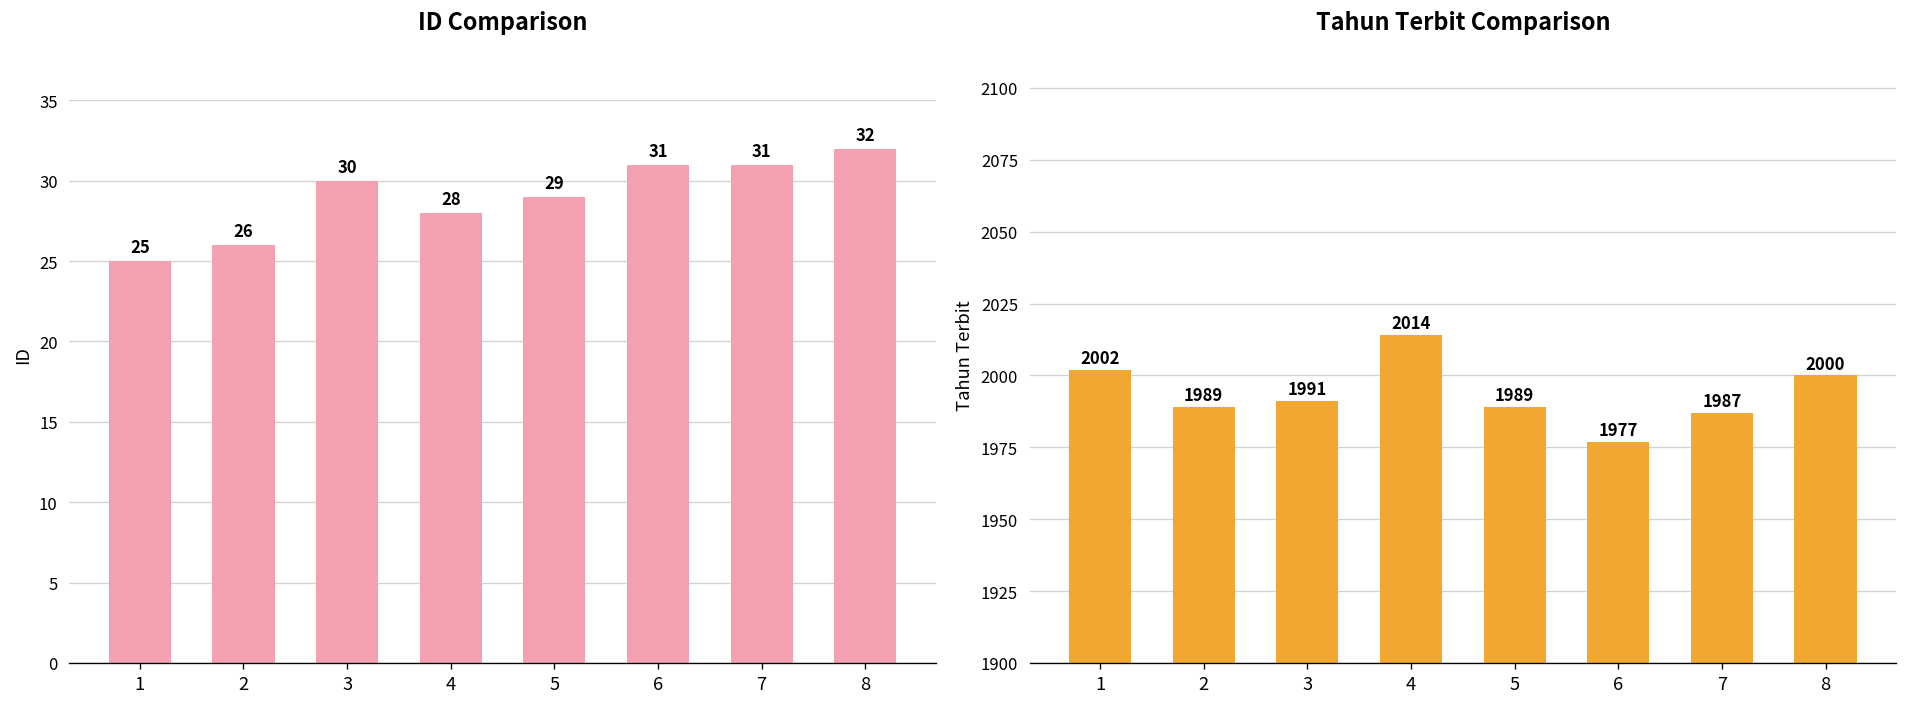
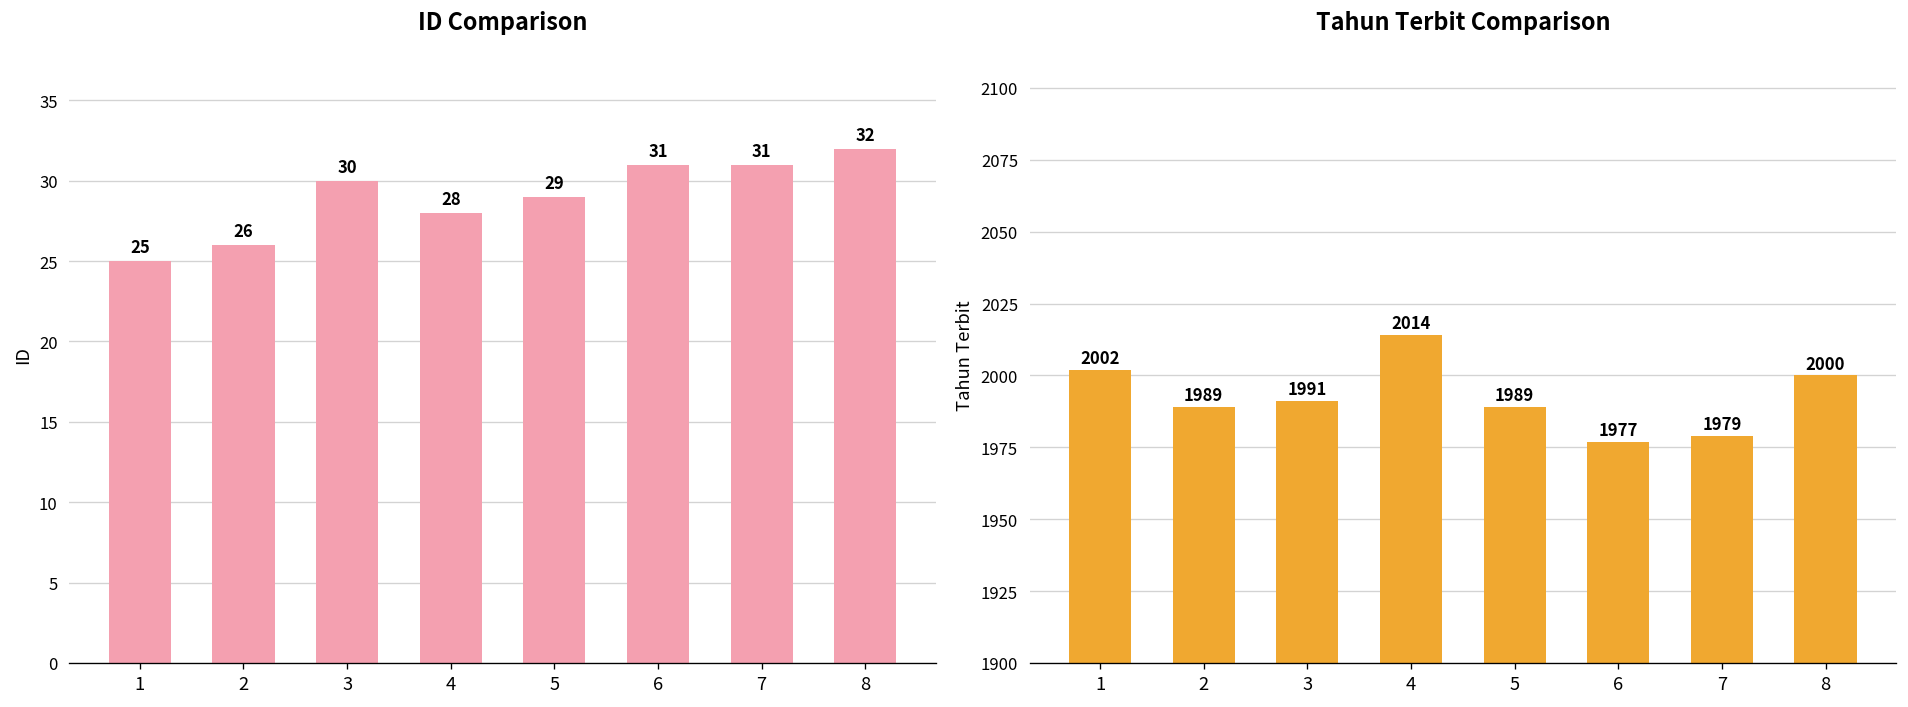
Tahun Terbit Comparison, 7: 1987 -> 1979
